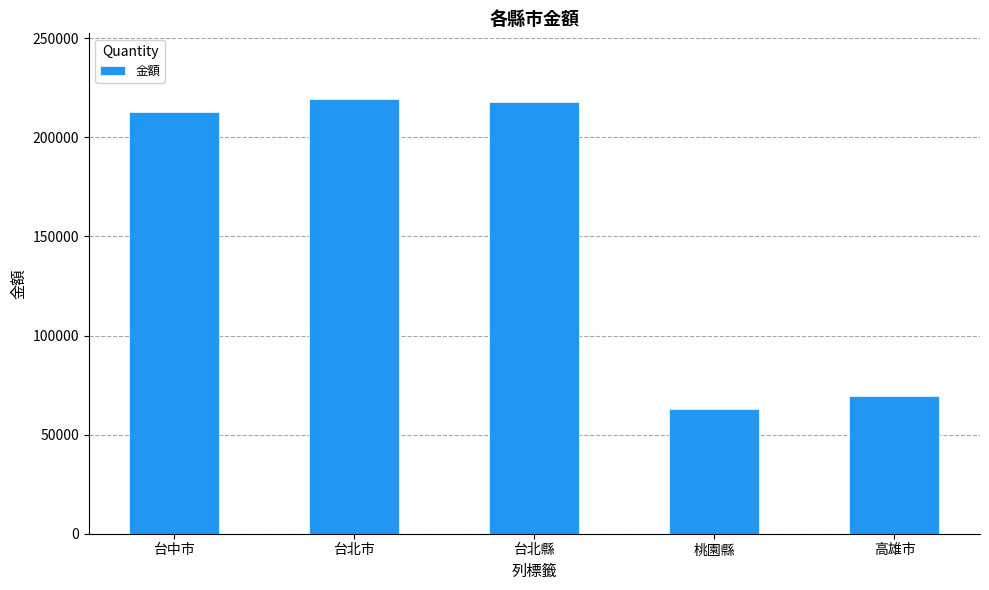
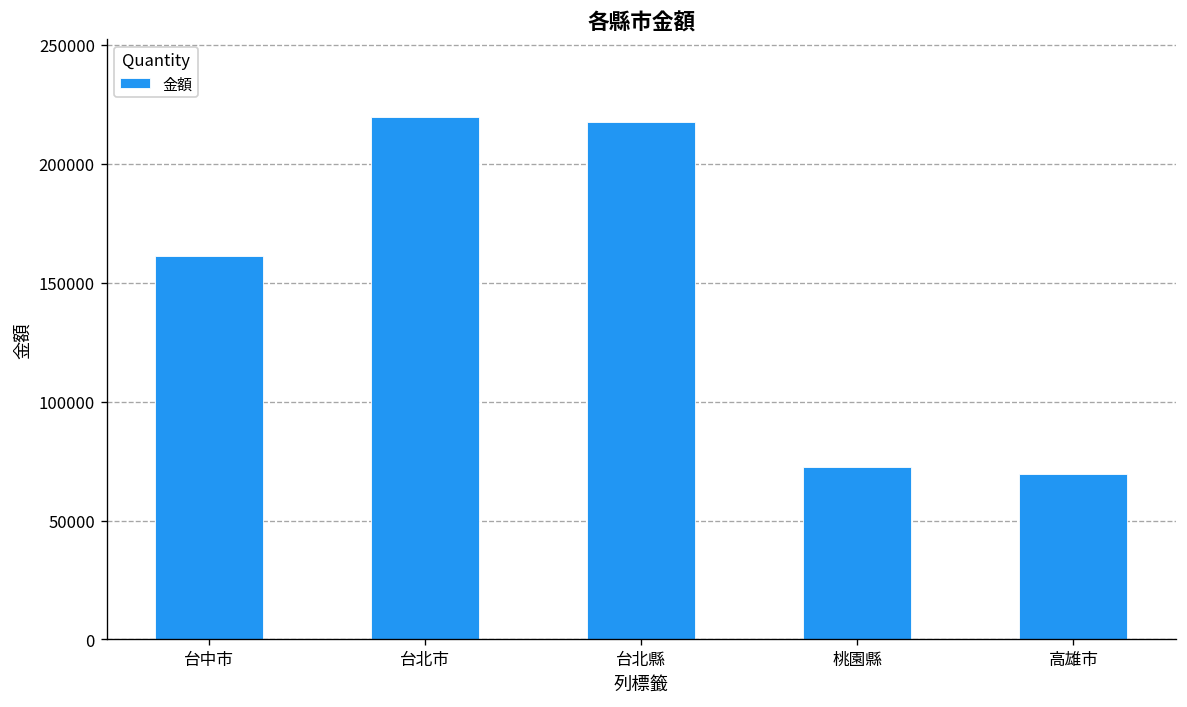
台中市: 213000 -> 161000
桃園縣: 63000 -> 72000
